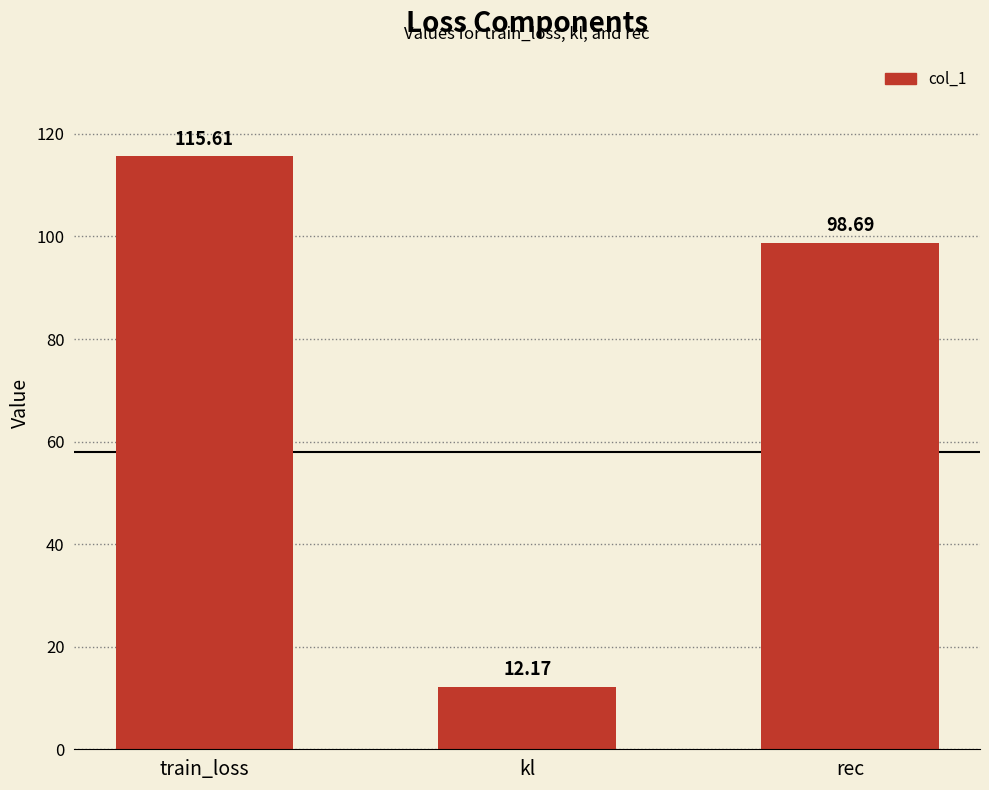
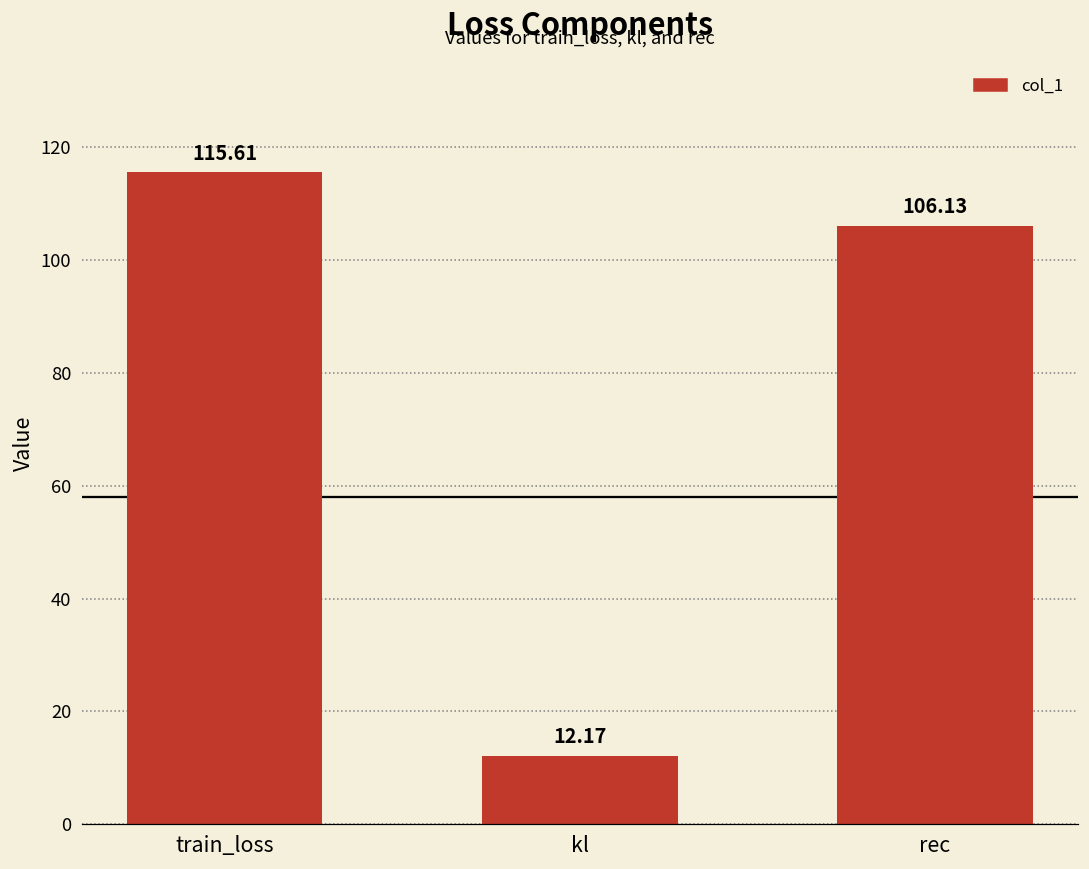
rec: 98.69 -> 106.13
